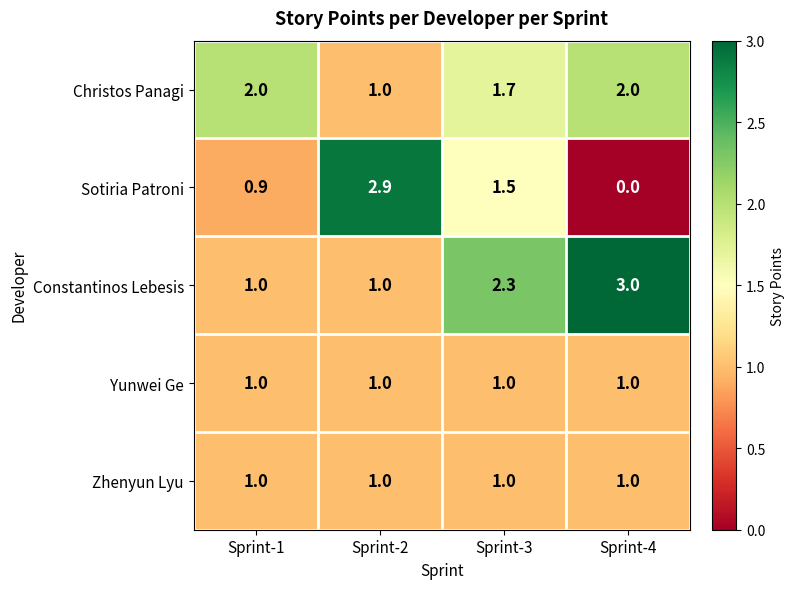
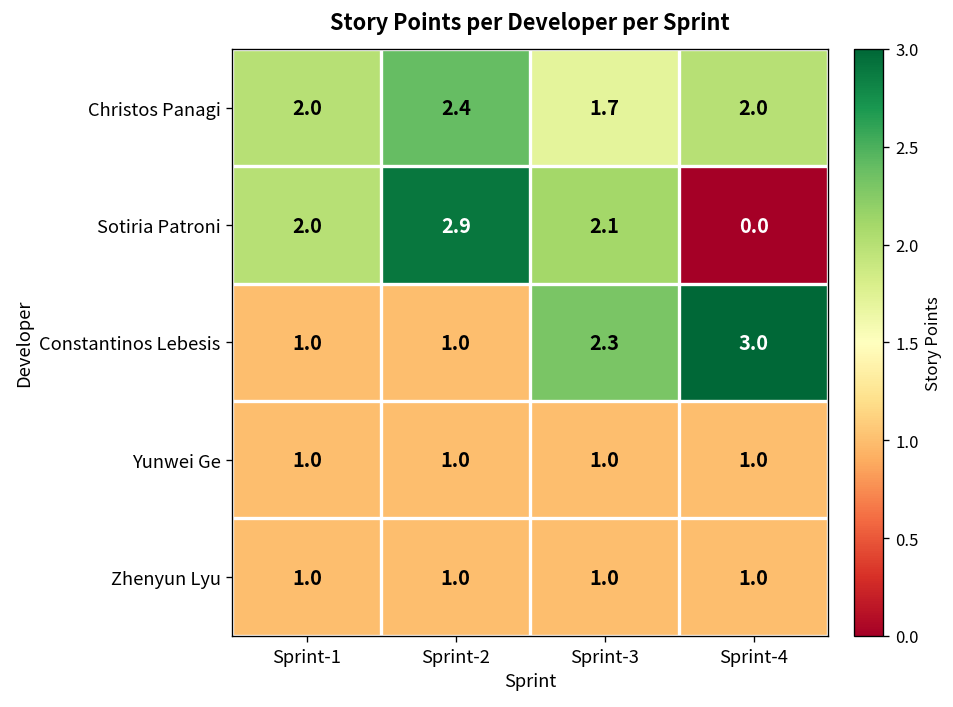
Christos Panagi, Sprint-2: 1.0 -> 2.4
Sotiria Patroni, Sprint-1: 0.9 -> 2.0
Sotiria Patroni, Sprint-3: 1.5 -> 2.1
